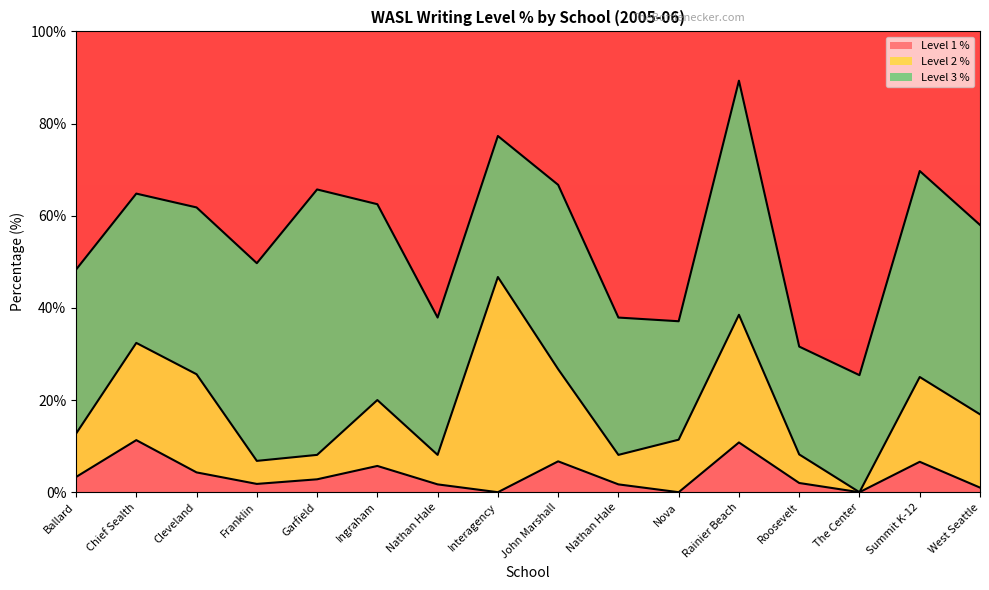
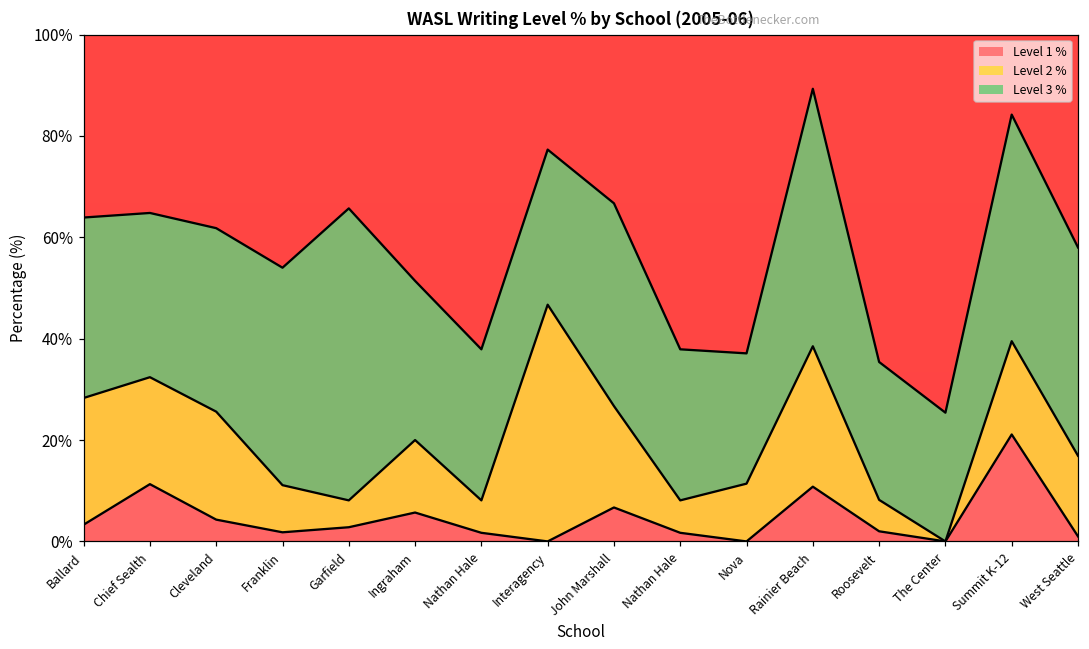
Level 2 %, Ballard: 9% -> 25%
Level 2 %, Franklin: 5% -> 9%
Level 3 %, Ingraham: 43% -> 31%
Level 3 %, Roosevelt: 23% -> 27%
Level 1 %, Summit K-12: 7% -> 21%
